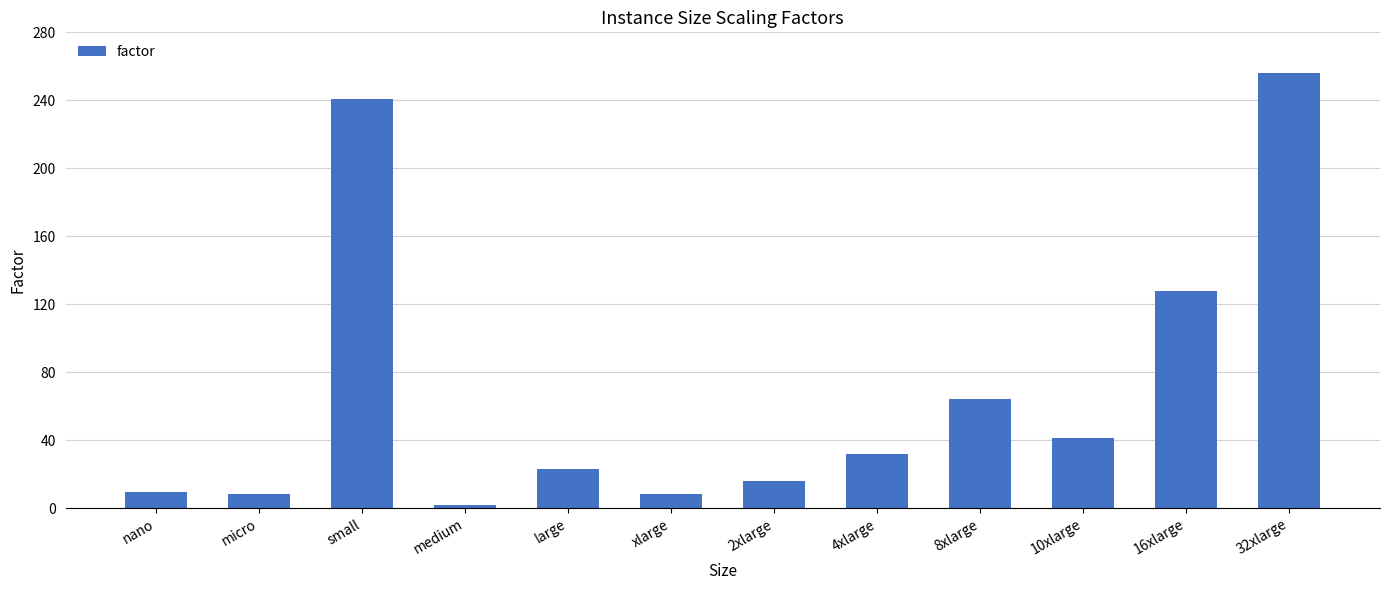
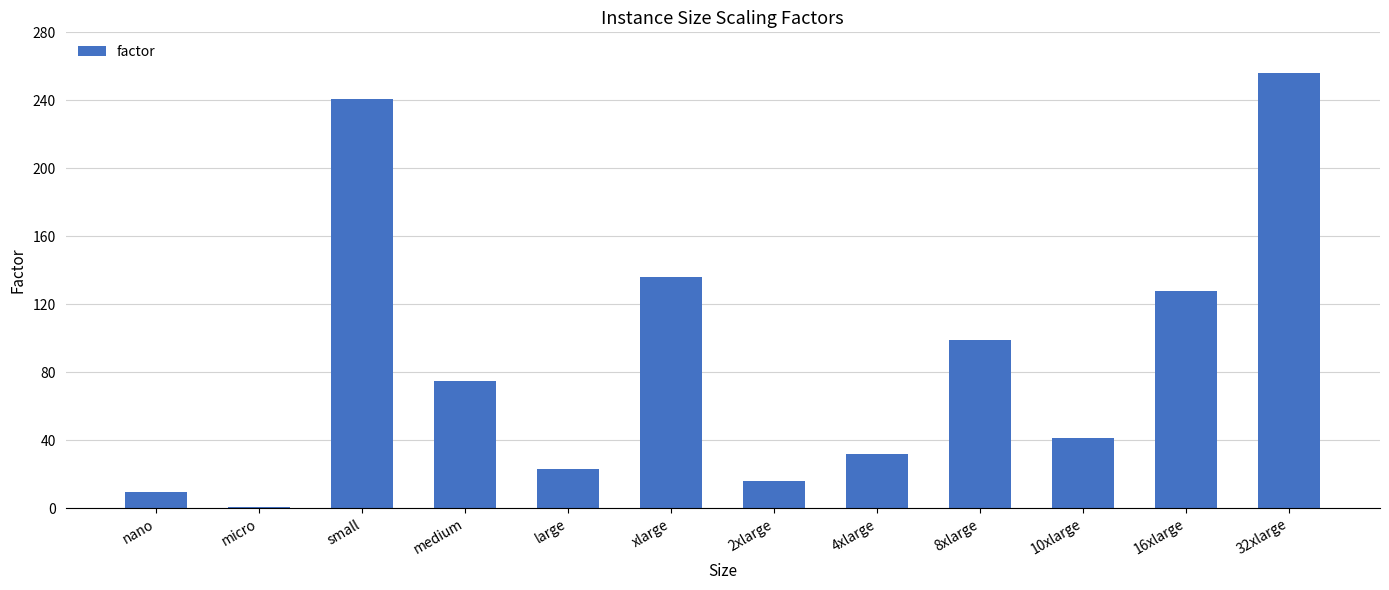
micro: 8 -> 1
medium: 2 -> 75
xlarge: 8 -> 136
8xlarge: 64 -> 99
